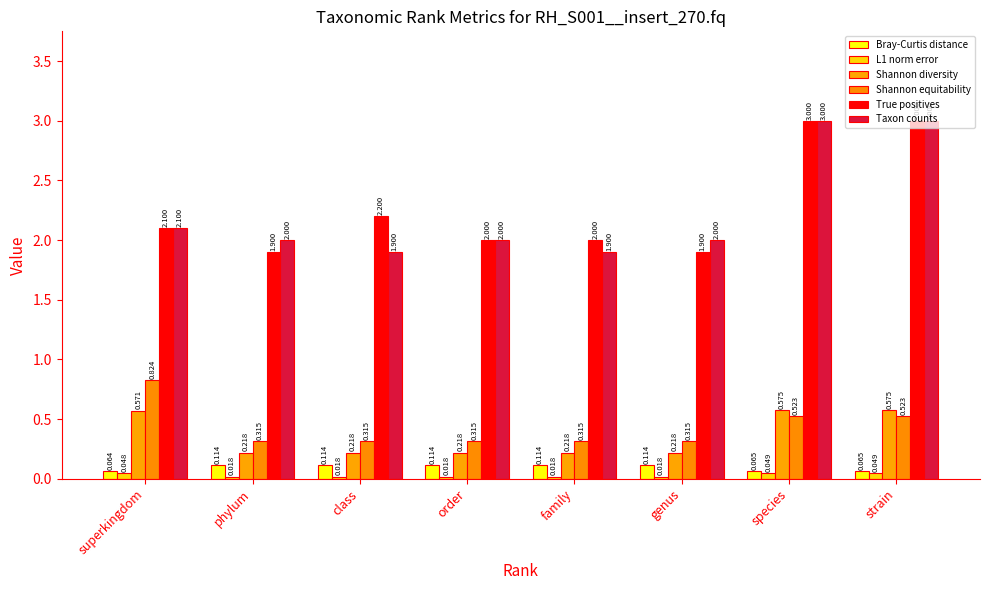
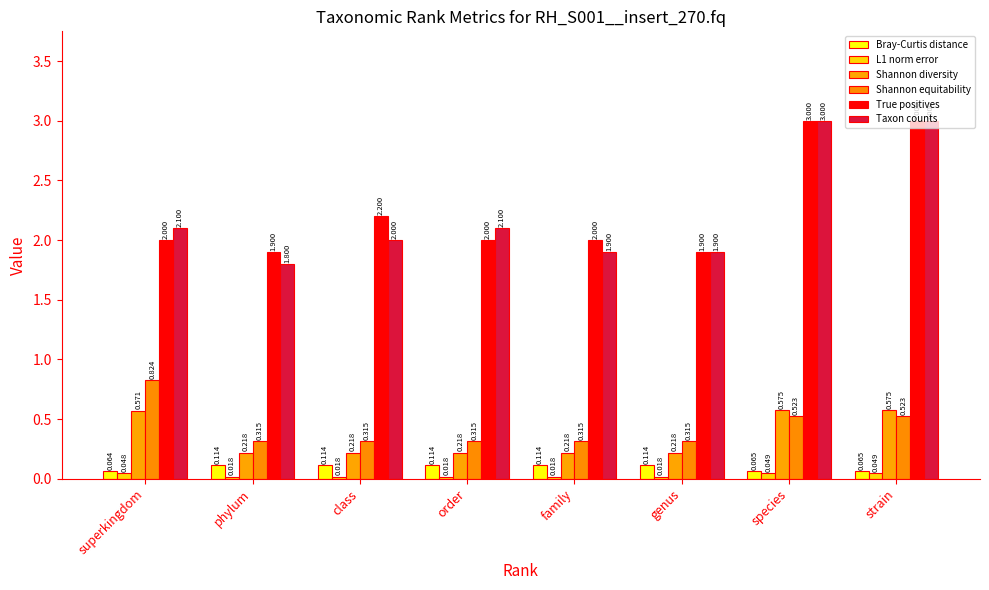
True positives, superkingdom: 2.100 -> 2.000
Taxon counts, phylum: 2.000 -> 1.800
Taxon counts, class: 1.900 -> 2.000
Taxon counts, order: 2.000 -> 2.100
Taxon counts, genus: 2.000 -> 1.900
